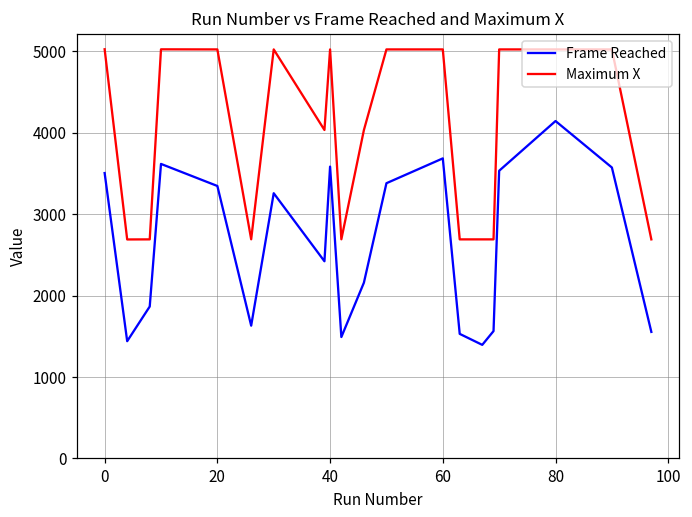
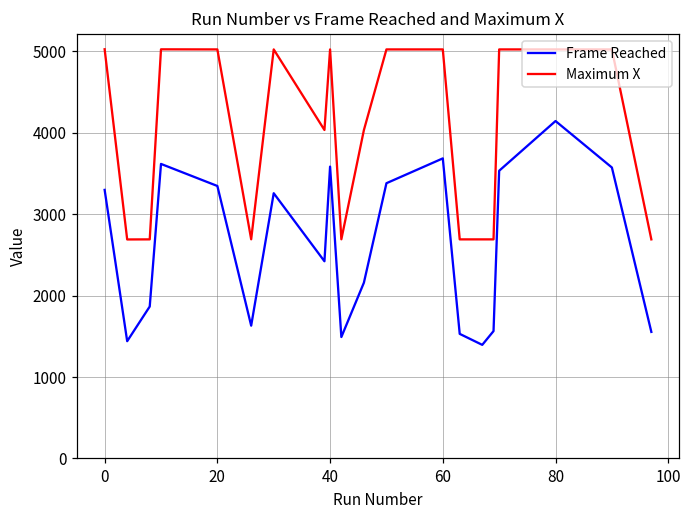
Frame Reached, 0: 3500 -> 3300
